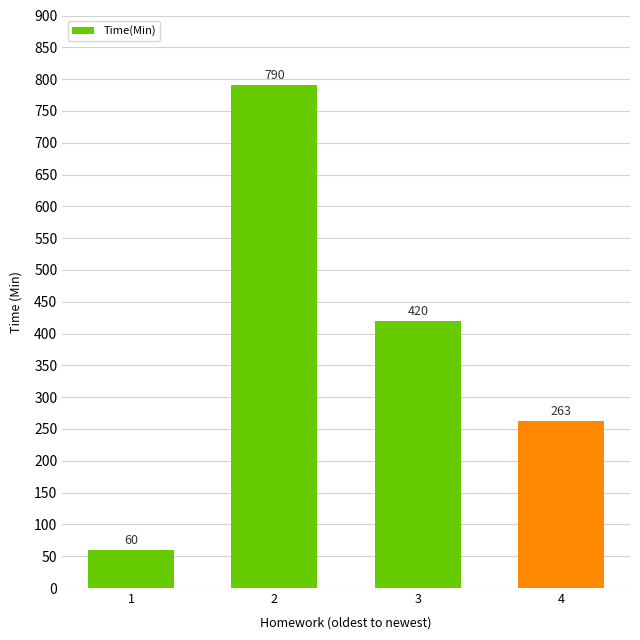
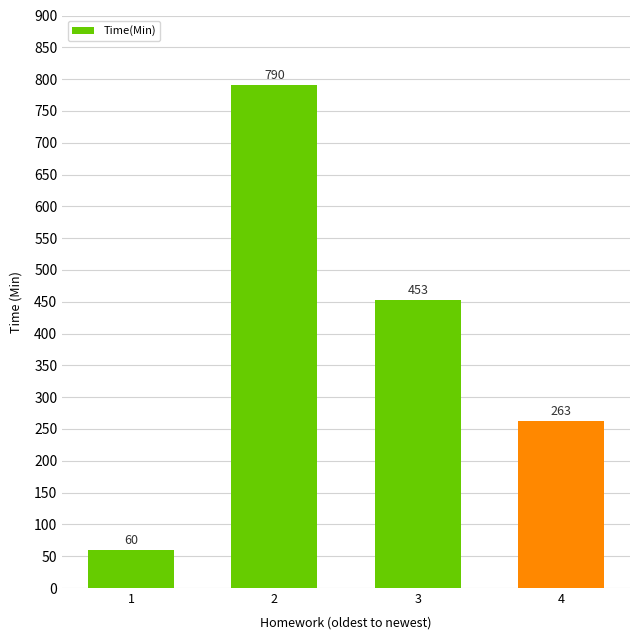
3: 420 -> 453
